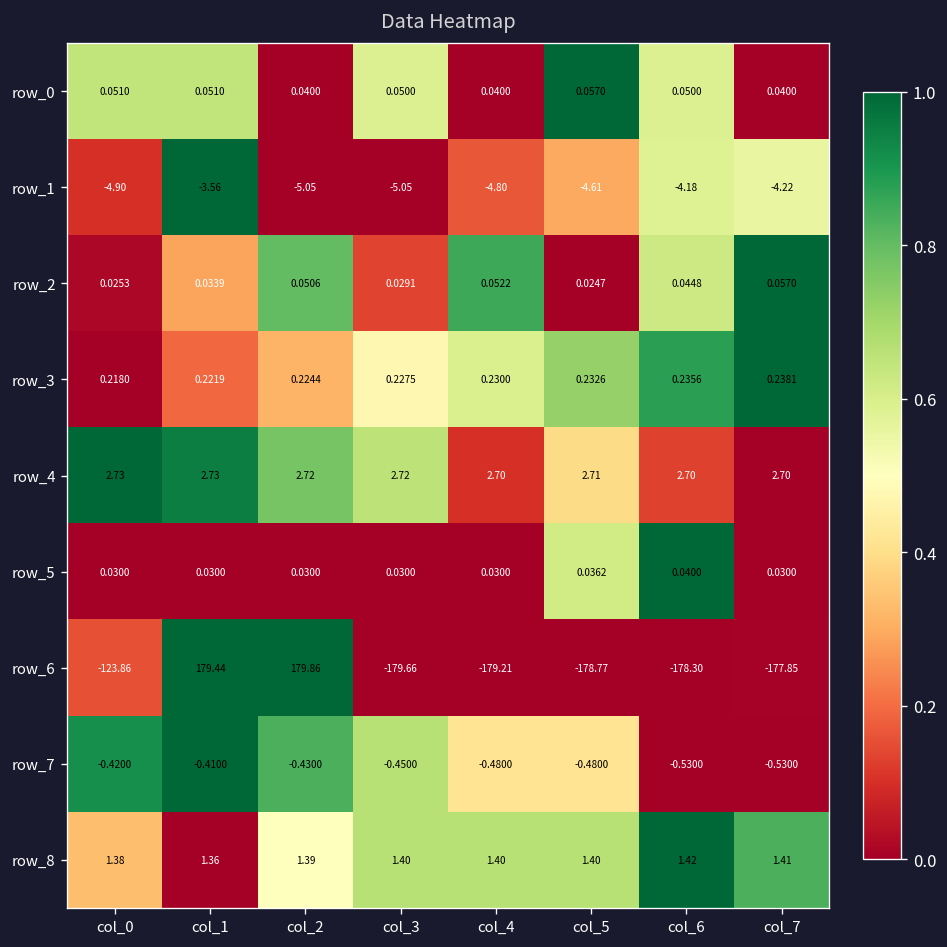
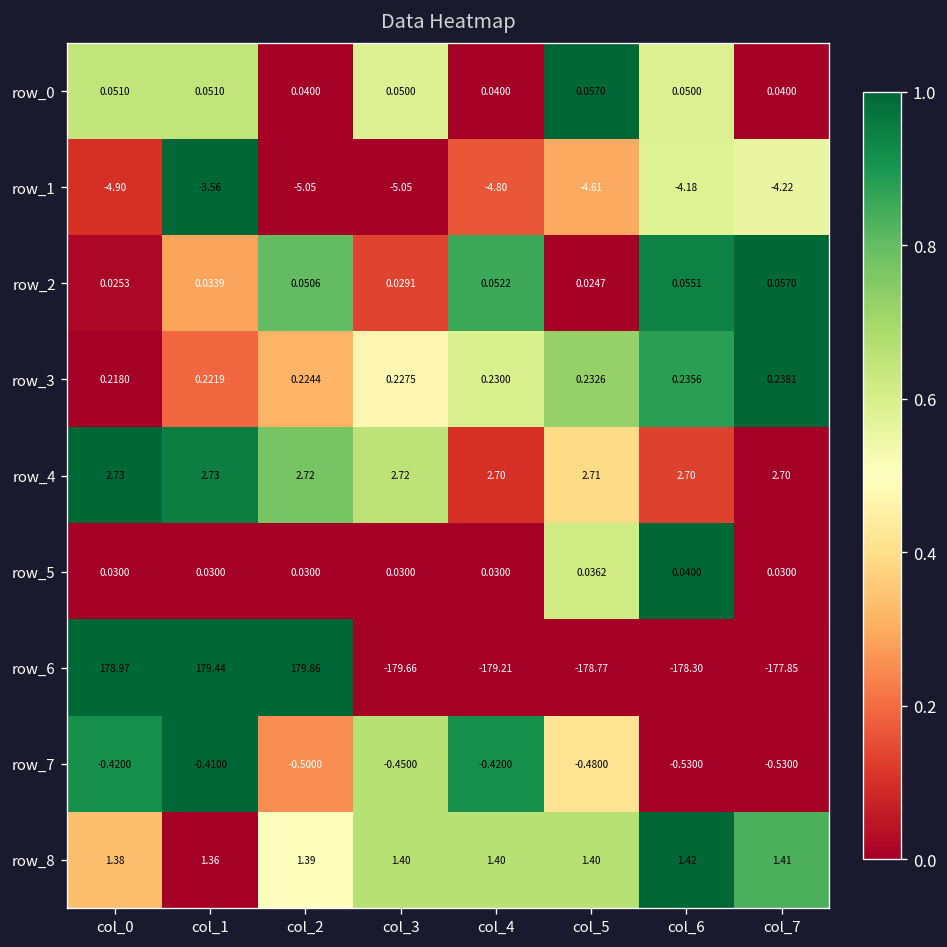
row_2, col_6: 0.0448 -> 0.0551
row_6, col_0: -123.86 -> 178.97
row_7, col_2: -0.4300 -> -0.5000
row_7, col_4: -0.4800 -> -0.4200
